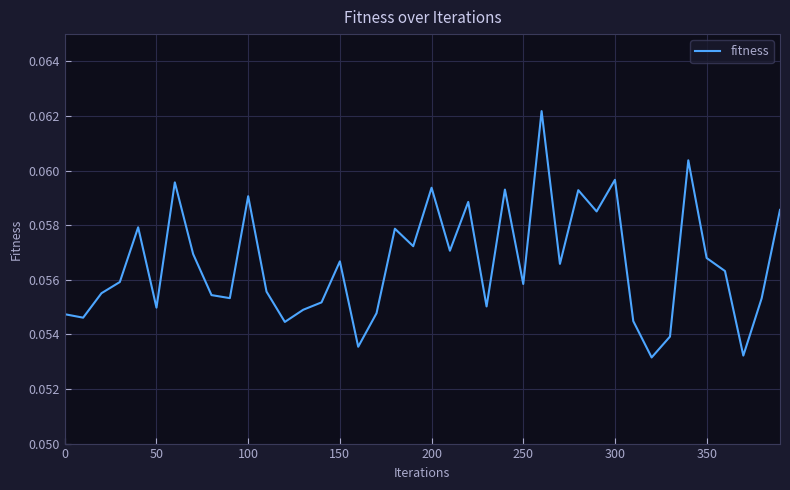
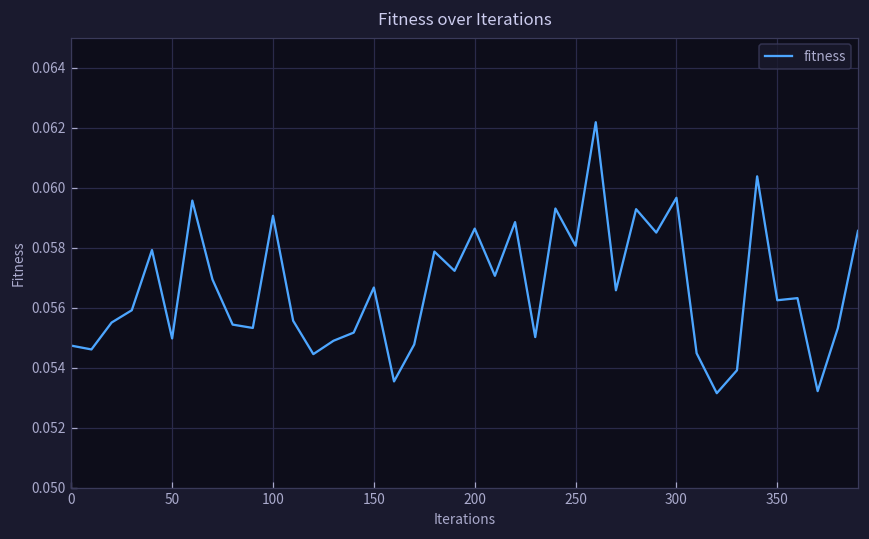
200: 0.0594 -> 0.0586
250: 0.0558 -> 0.0581
350: 0.0568 -> 0.0563
